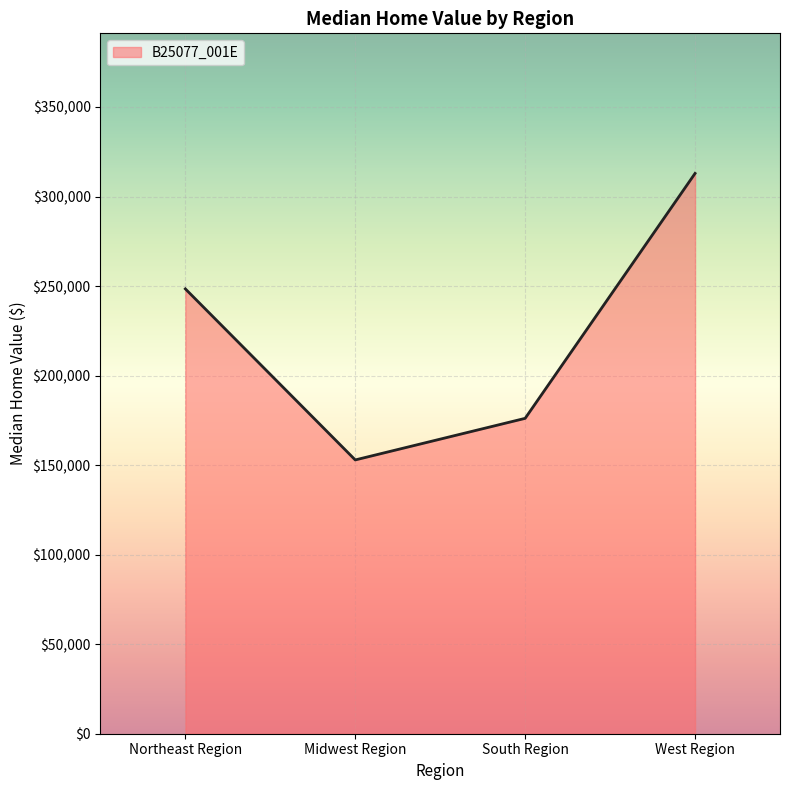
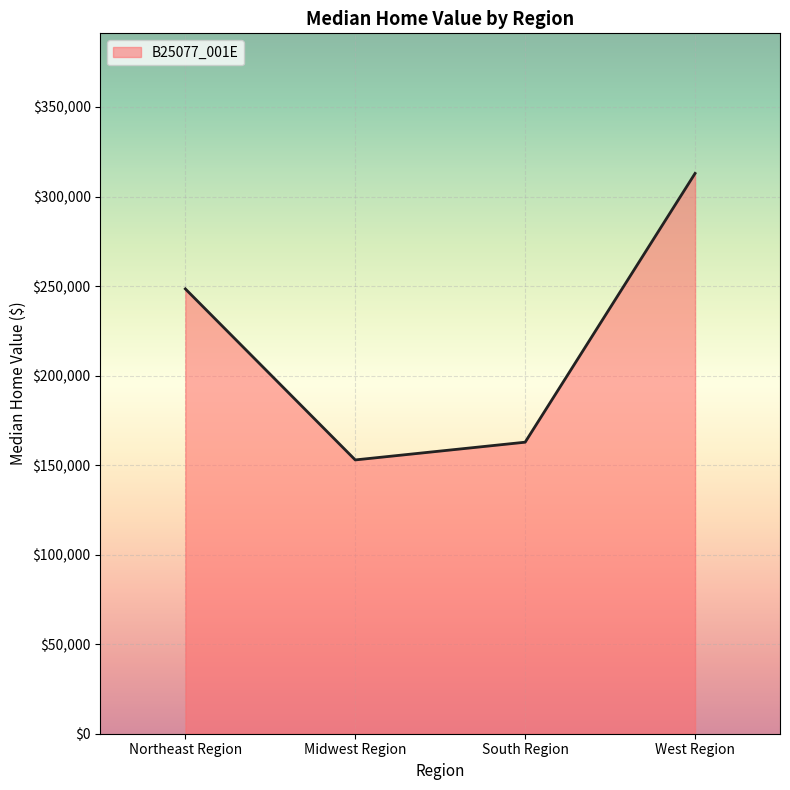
South Region: $176,000 -> $163,000
